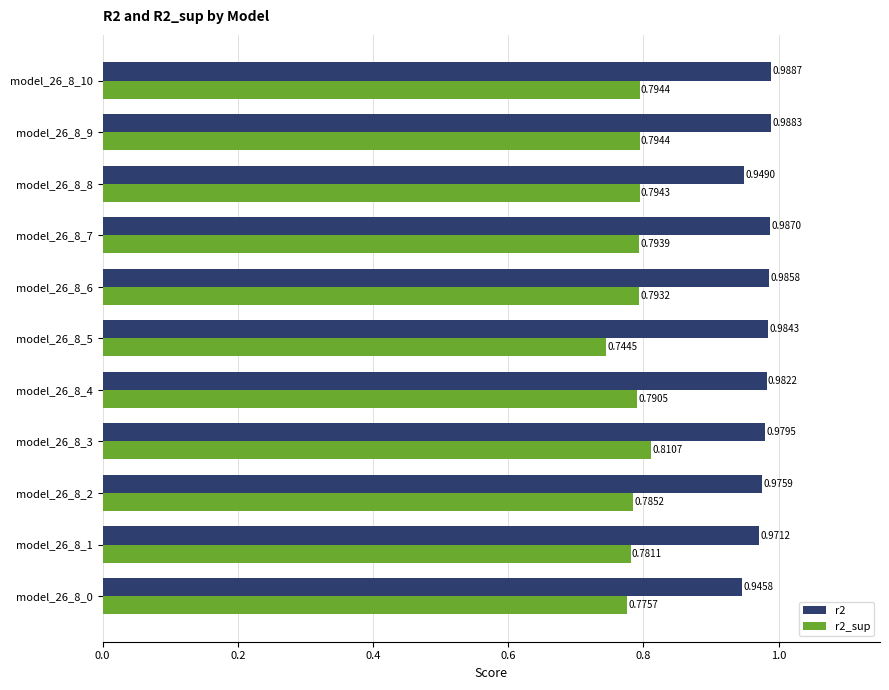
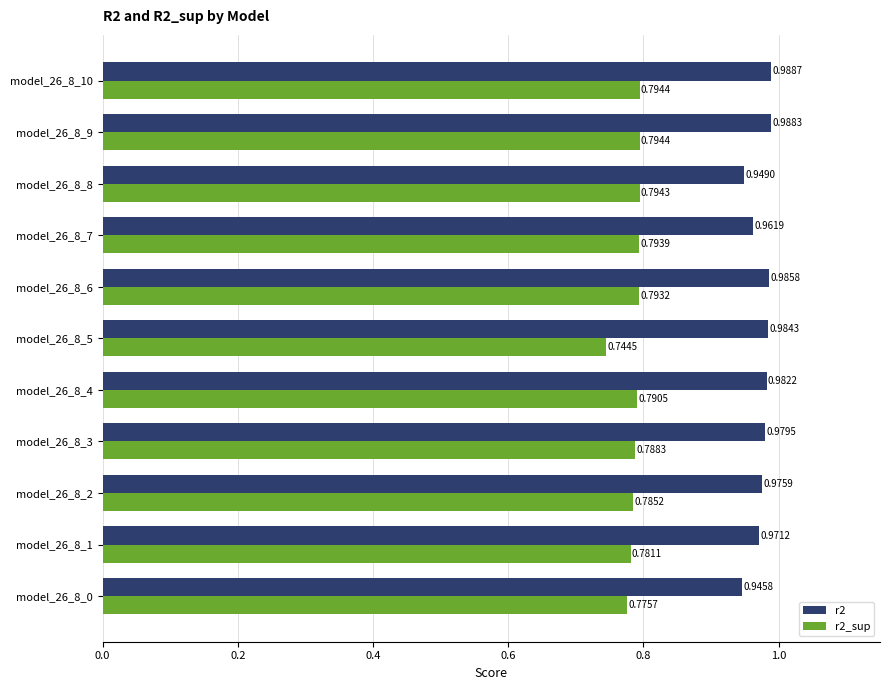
r2, model_26_8_7: 0.9870 -> 0.9619
r2_sup, model_26_8_3: 0.8107 -> 0.7883
